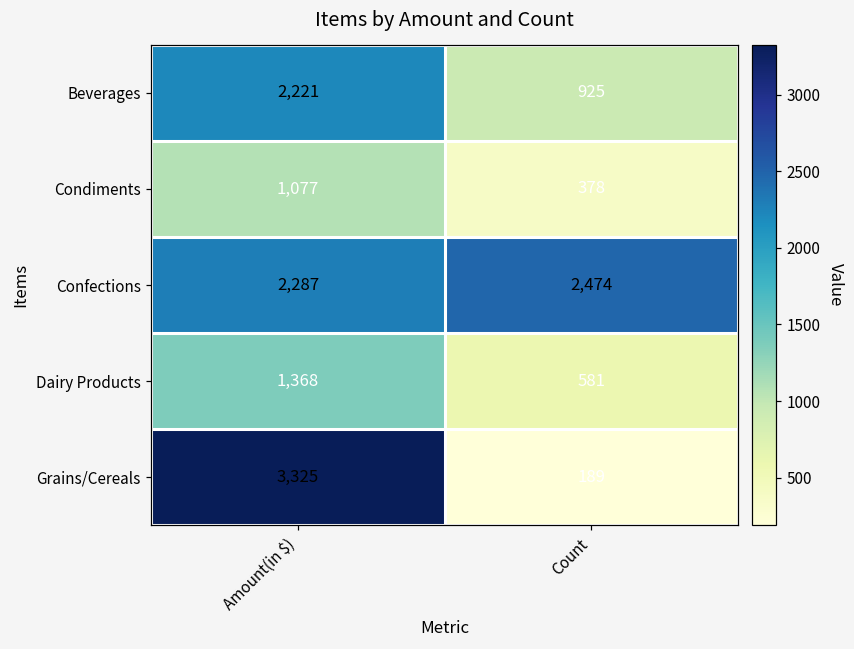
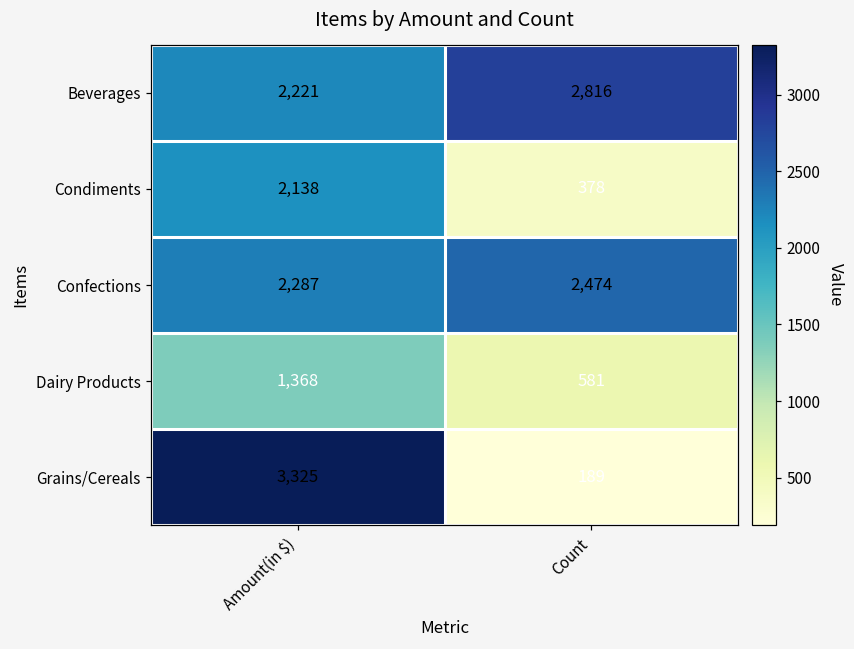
Beverages, Count: 925 -> 2,816
Condiments, Amount(in $): 1,077 -> 2,138
